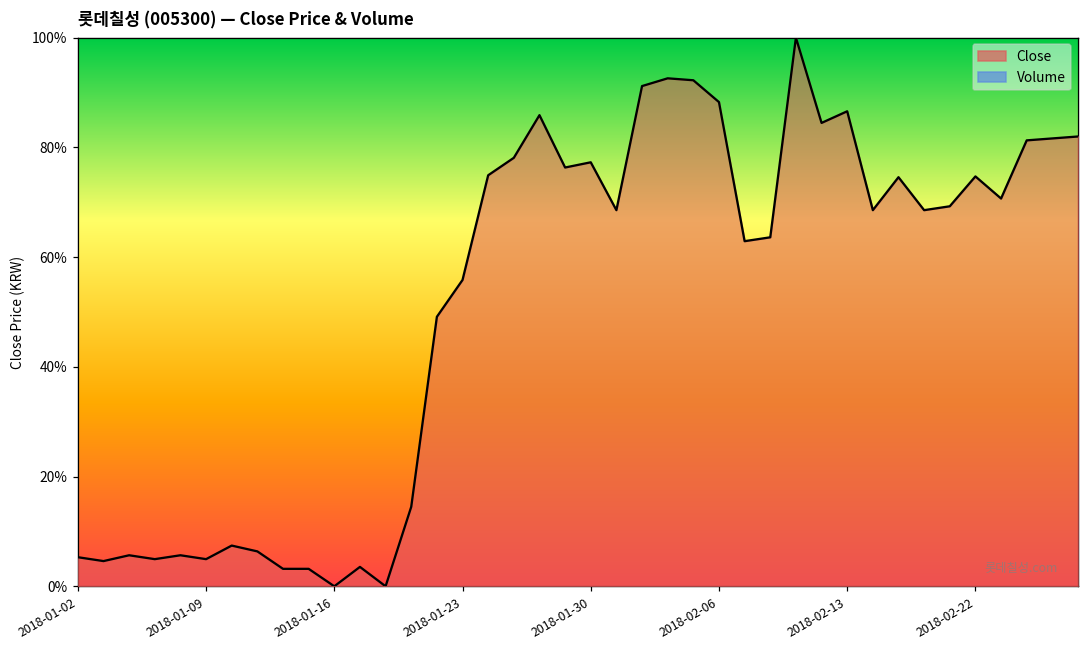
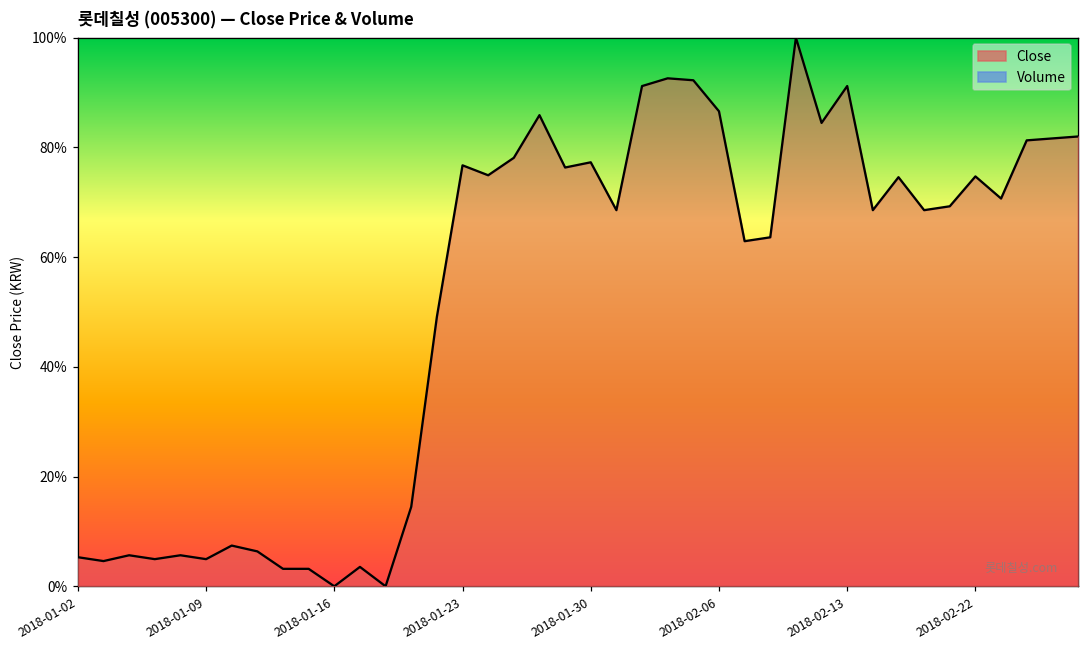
Close, 2018-01-23: 56% -> 77%
Close, 2018-02-06: 88% -> 87%
Close, 2018-02-13: 87% -> 91%
